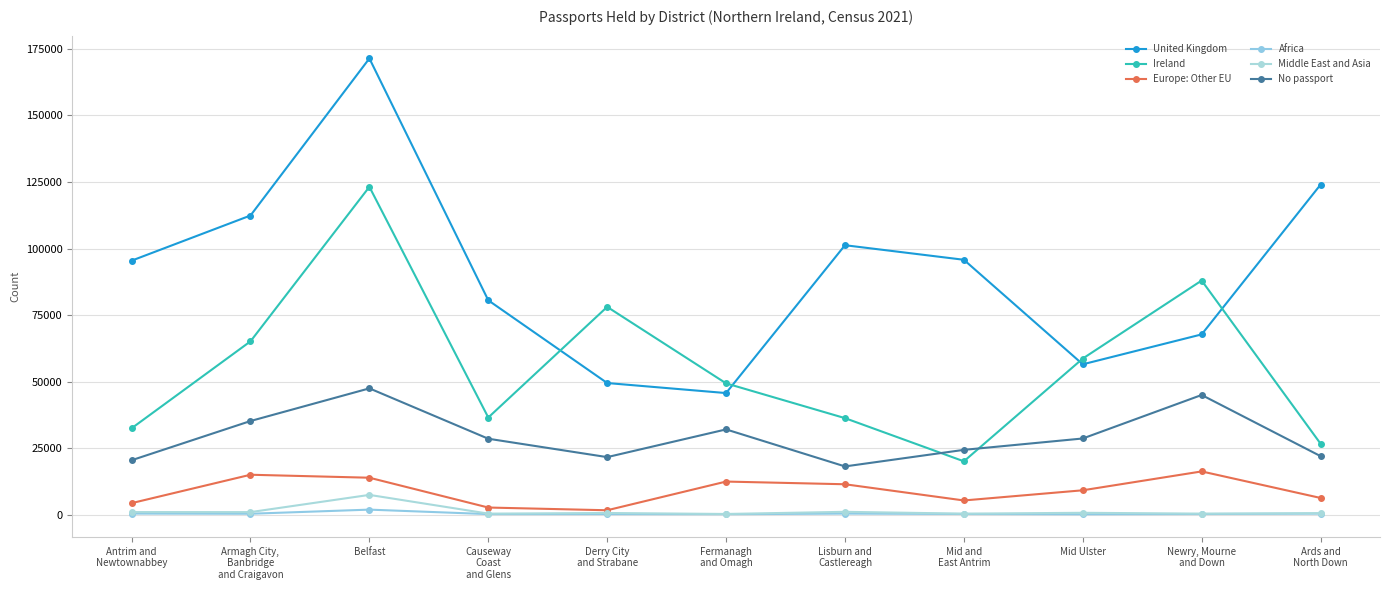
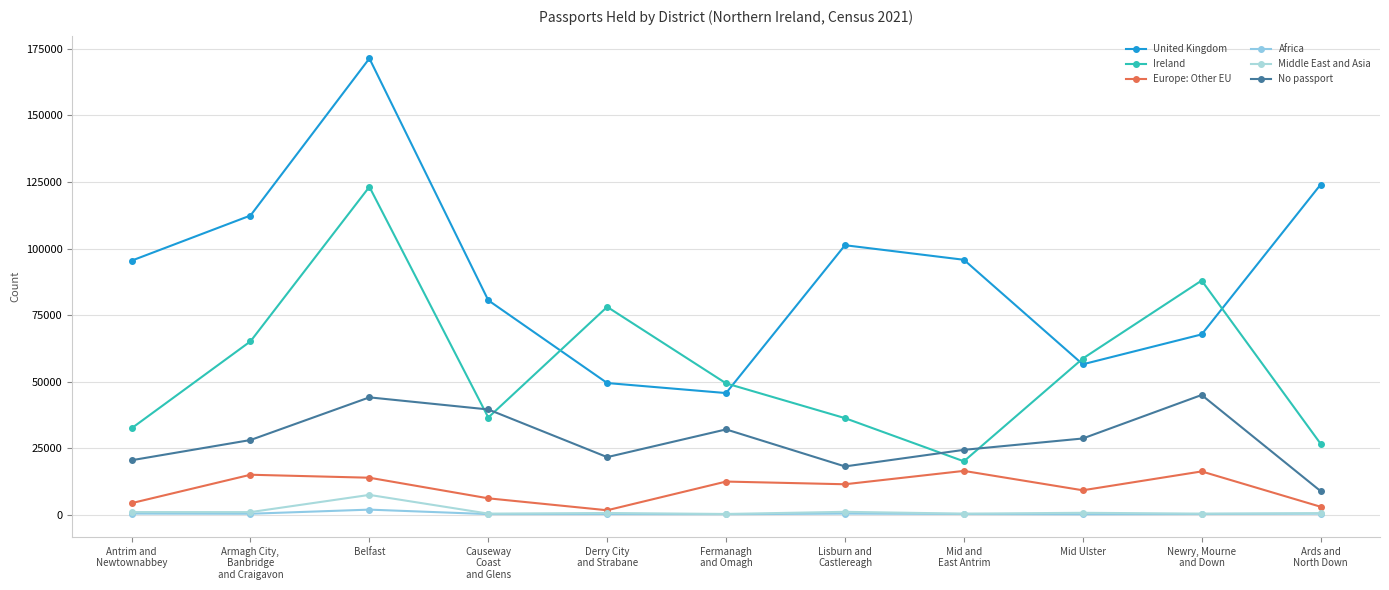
No passport, Armagh City, Banbridge and Craigavon: 35000 -> 28000
No passport, Belfast: 47000 -> 44000
Europe: Other EU, Causeway Coast and Glens: 3000 -> 6000
No passport, Causeway Coast and Glens: 29000 -> 40000
Europe: Other EU, Mid and East Antrim: 5000 -> 16000
Europe: Other EU, Ards and North Down: 6000 -> 3000
No passport, Ards and North Down: 22000 -> 9000
